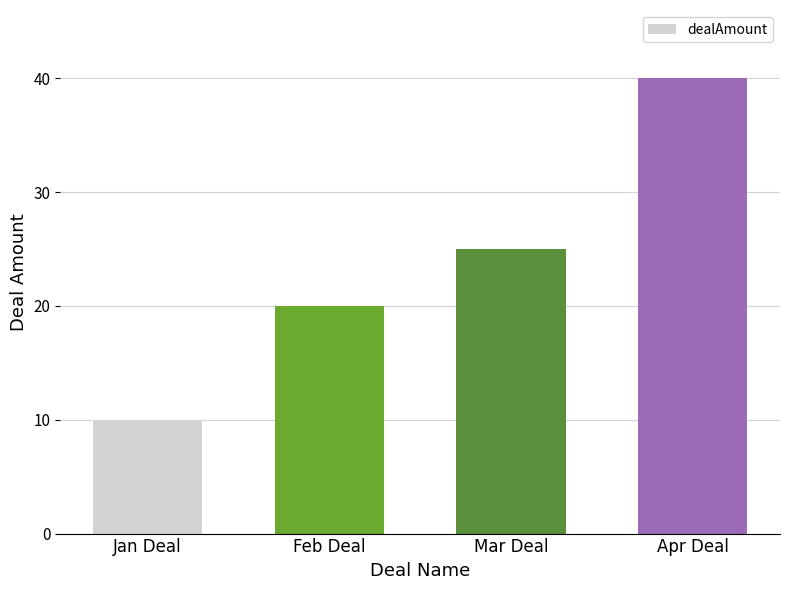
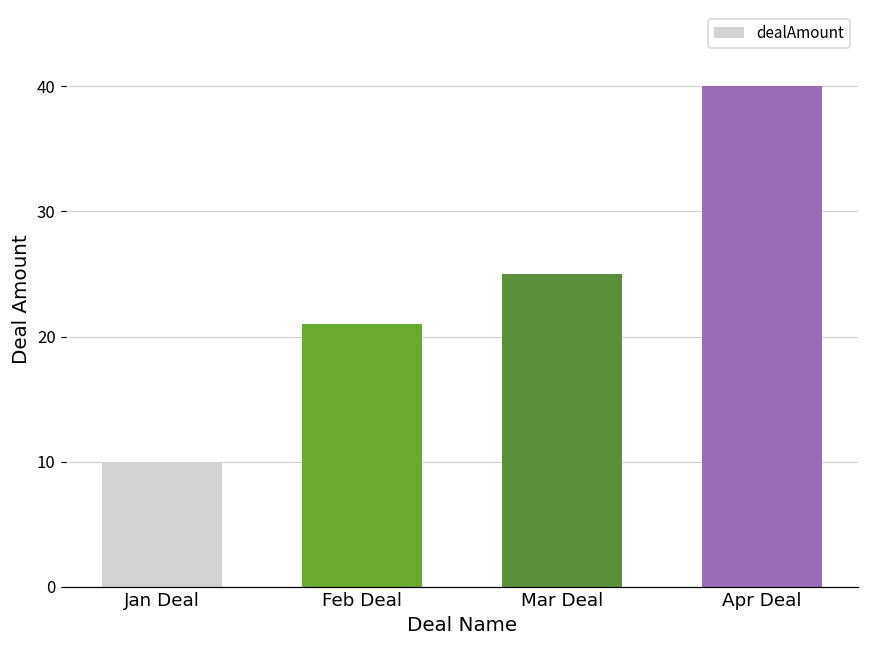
Feb Deal: 20 -> 21
